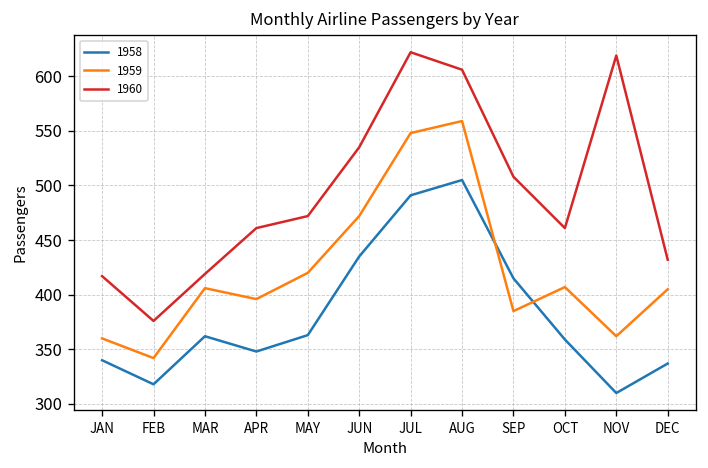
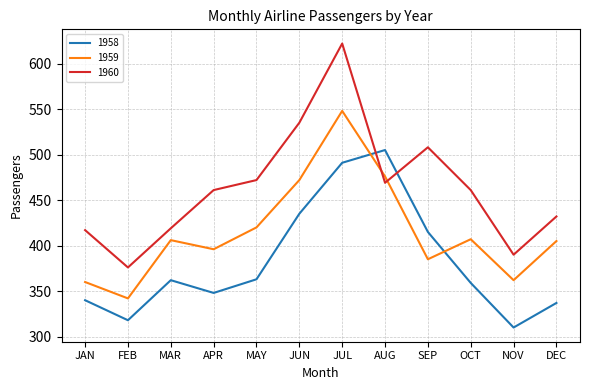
1959, AUG: 560 -> 480
1960, AUG: 610 -> 470
1960, NOV: 620 -> 390
